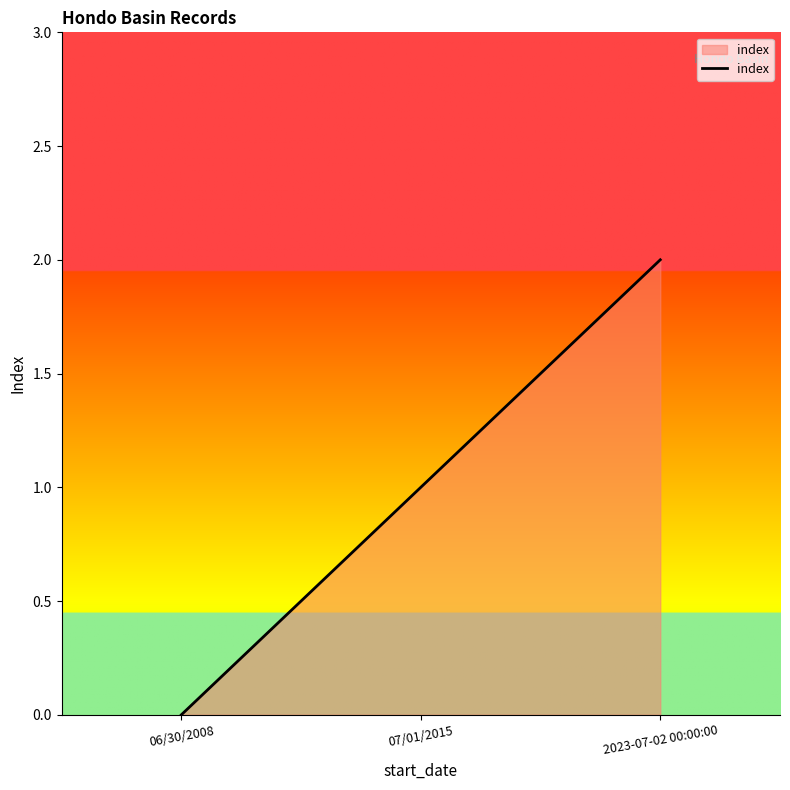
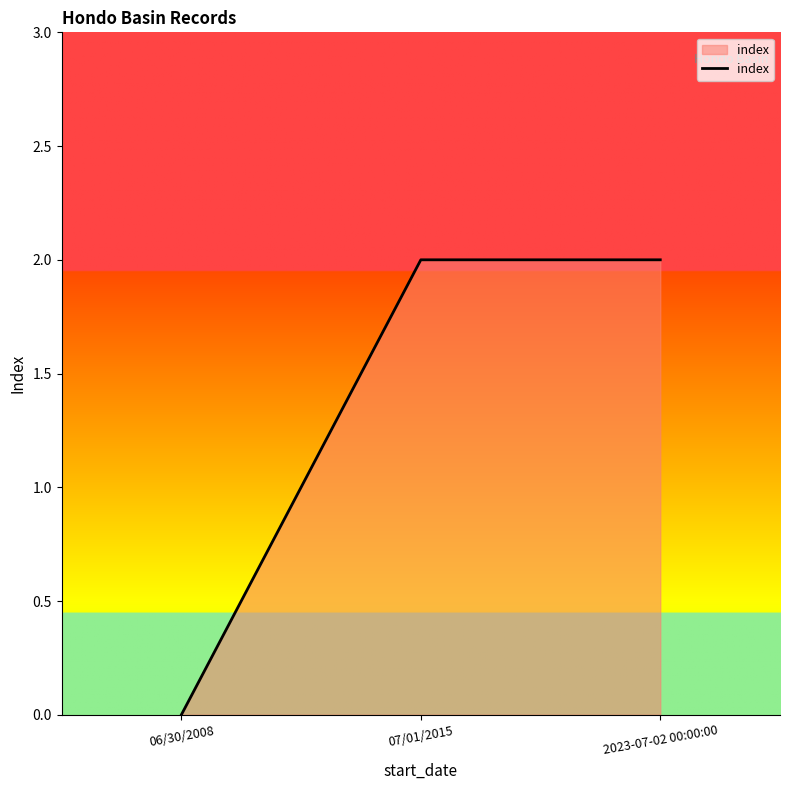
07/01/2015: 1 -> 2
